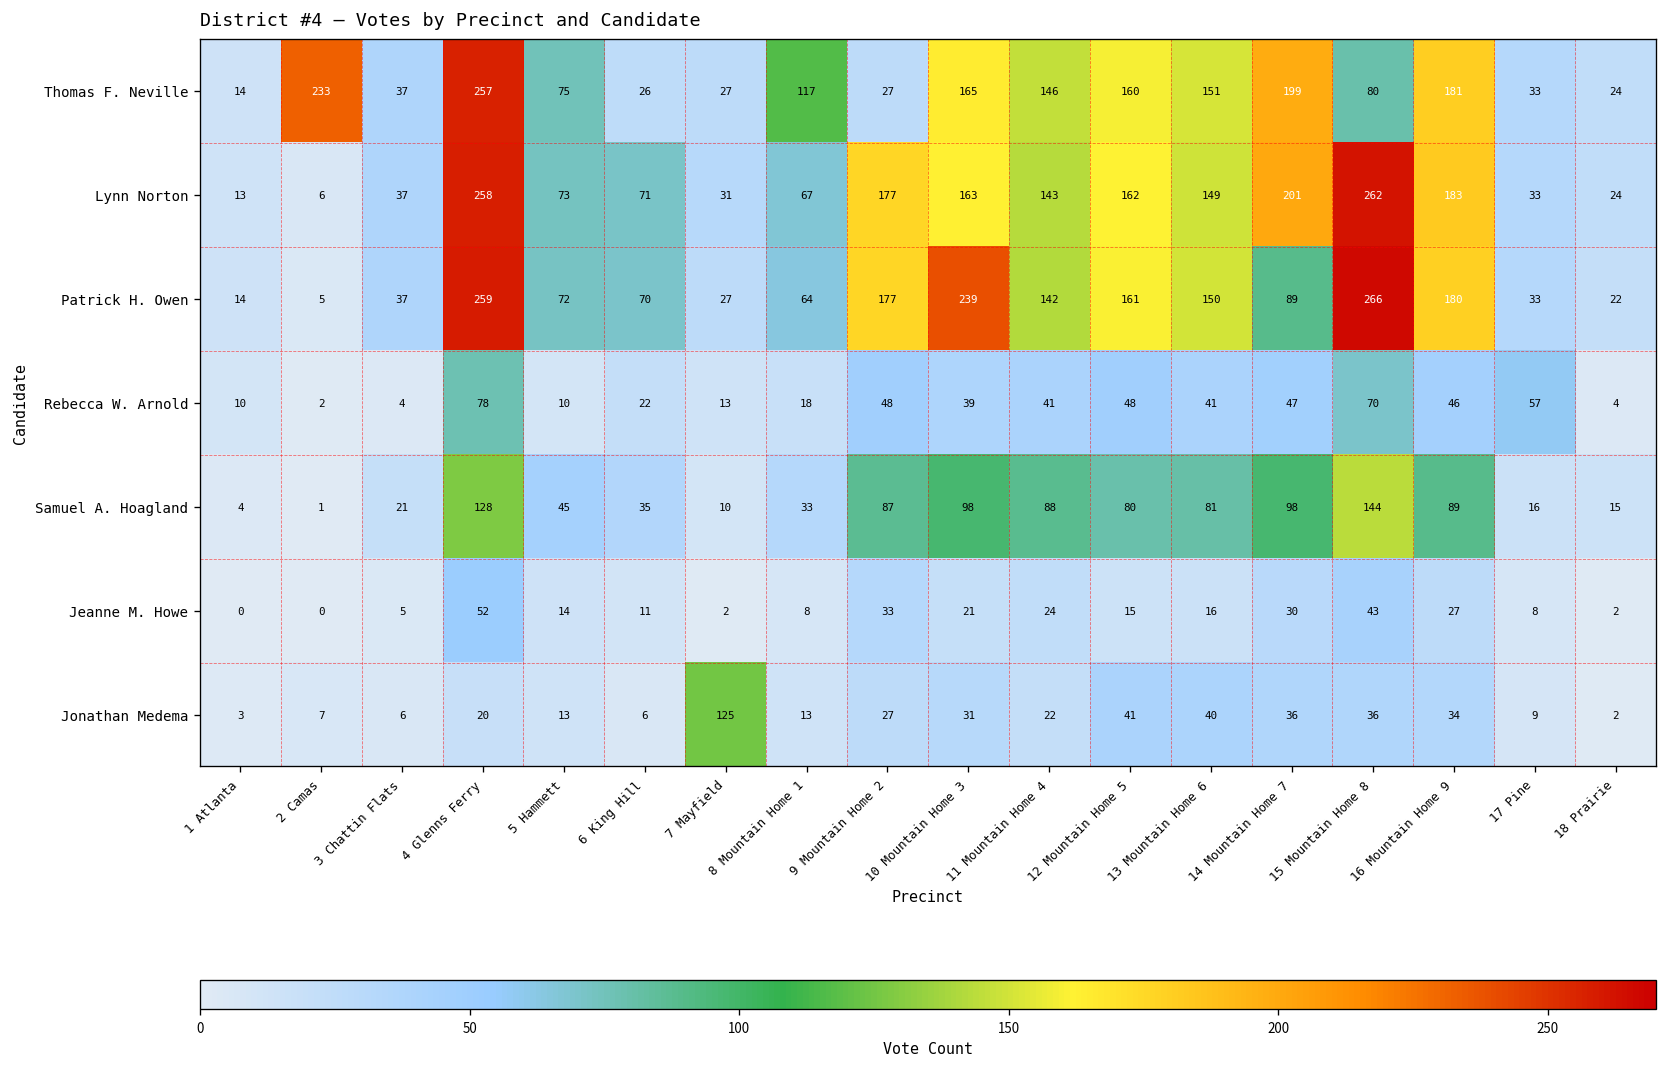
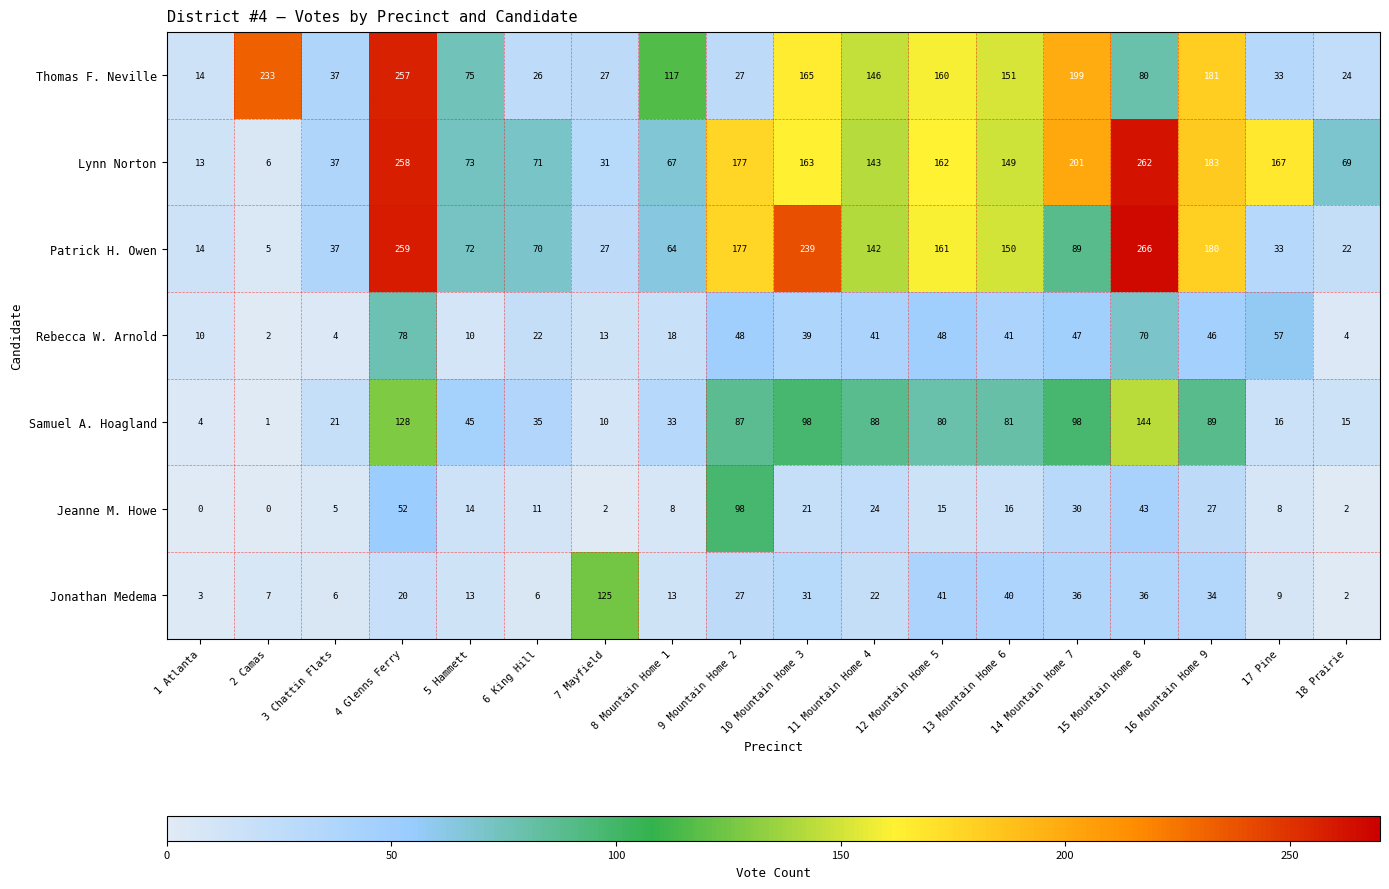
Lynn Norton, 17 Pine: 33 -> 167
Lynn Norton, 18 Prairie: 24 -> 69
Jeanne M. Howe, 9 Mountain Home 2: 33 -> 98
